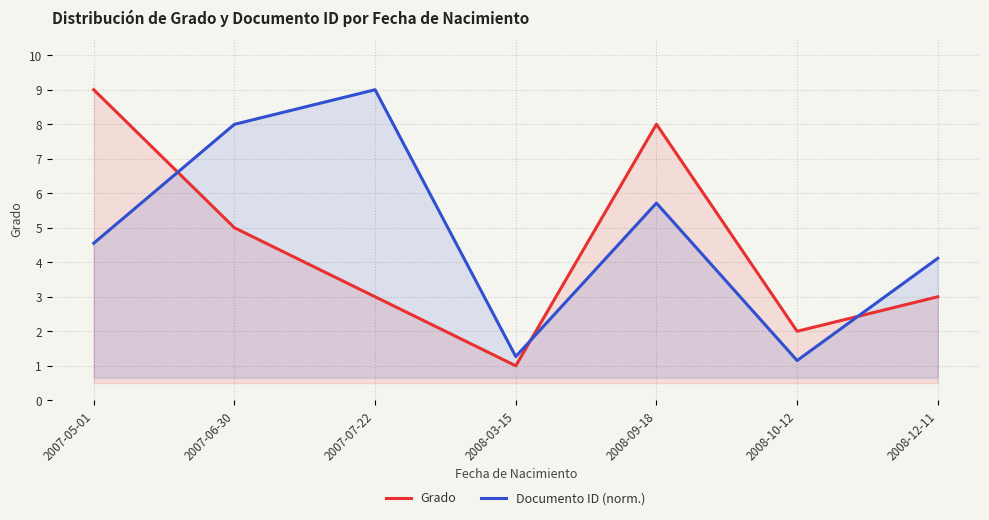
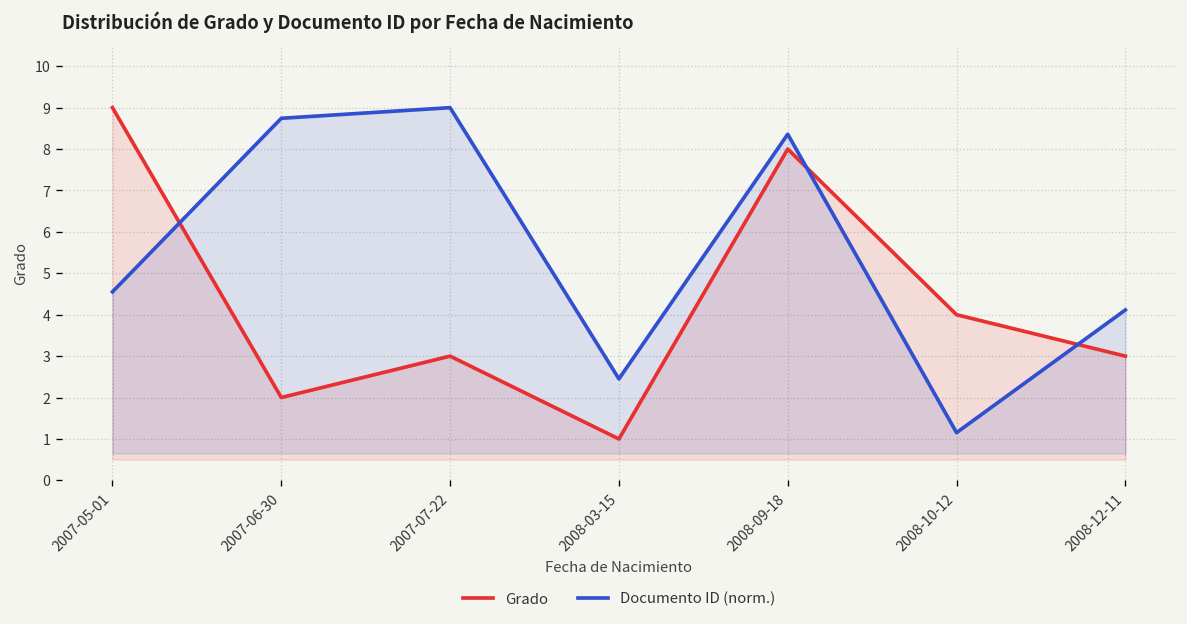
Grado, 2007-06-30: 5 -> 2
Documento ID (norm.), 2007-06-30: 8.0 -> 8.7
Documento ID (norm.), 2008-03-15: 1.3 -> 2.5
Documento ID (norm.), 2008-09-18: 5.7 -> 8.4
Grado, 2008-10-12: 2 -> 4
